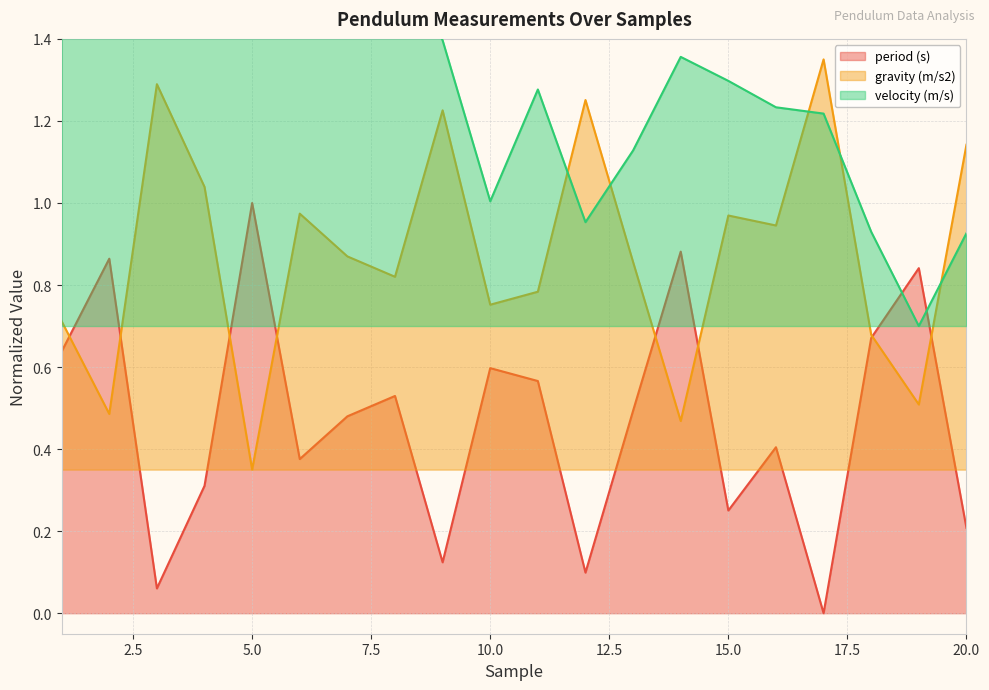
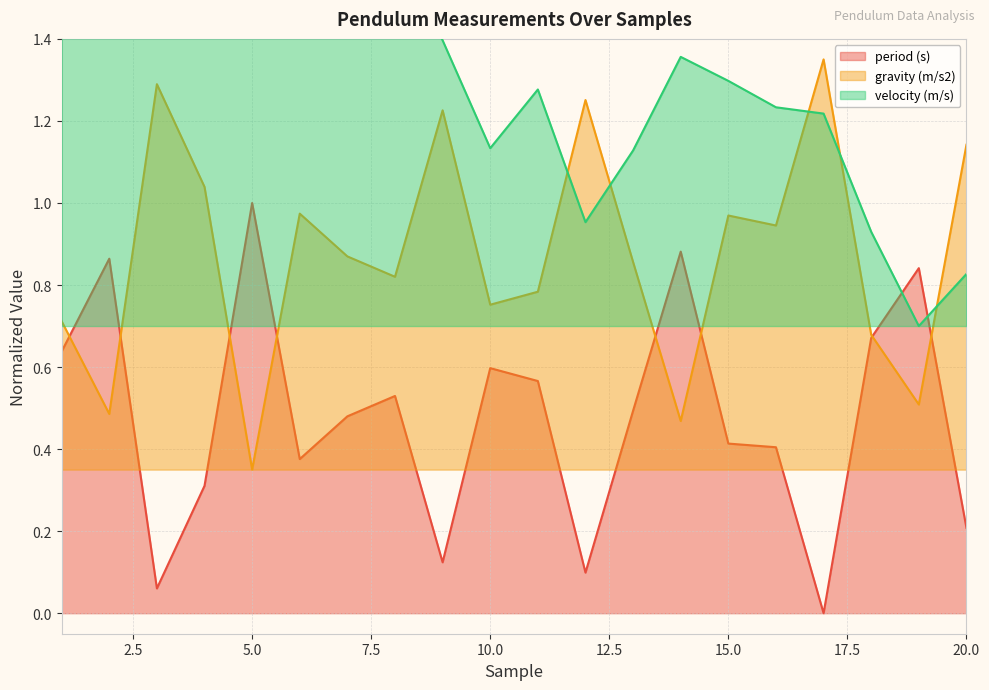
velocity (m/s), 10.0: 1.00 -> 1.13
period (s), 15.0: 0.25 -> 0.41
velocity (m/s), 20.0: 0.93 -> 0.83
